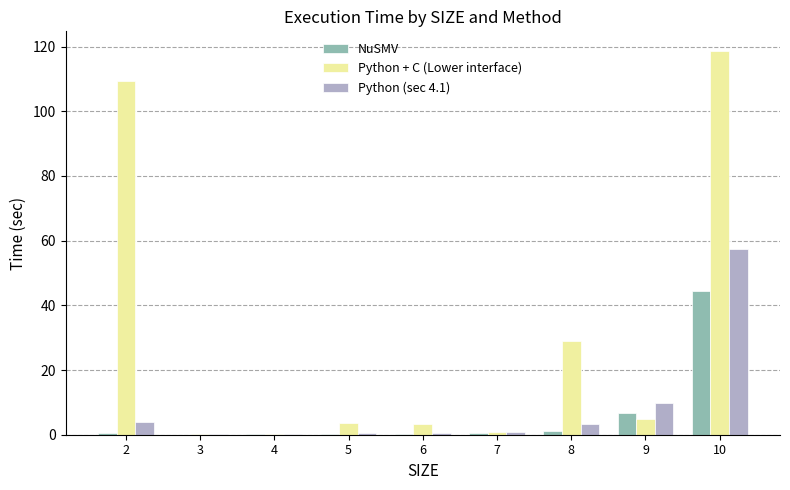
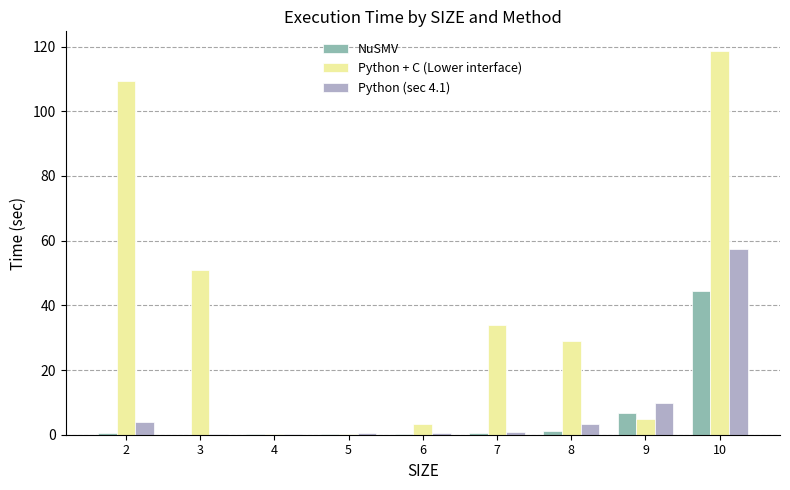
Python + C (Lower interface), 3: 0 -> 51
Python + C (Lower interface), 5: 4 -> 0
Python + C (Lower interface), 7: 1 -> 34
